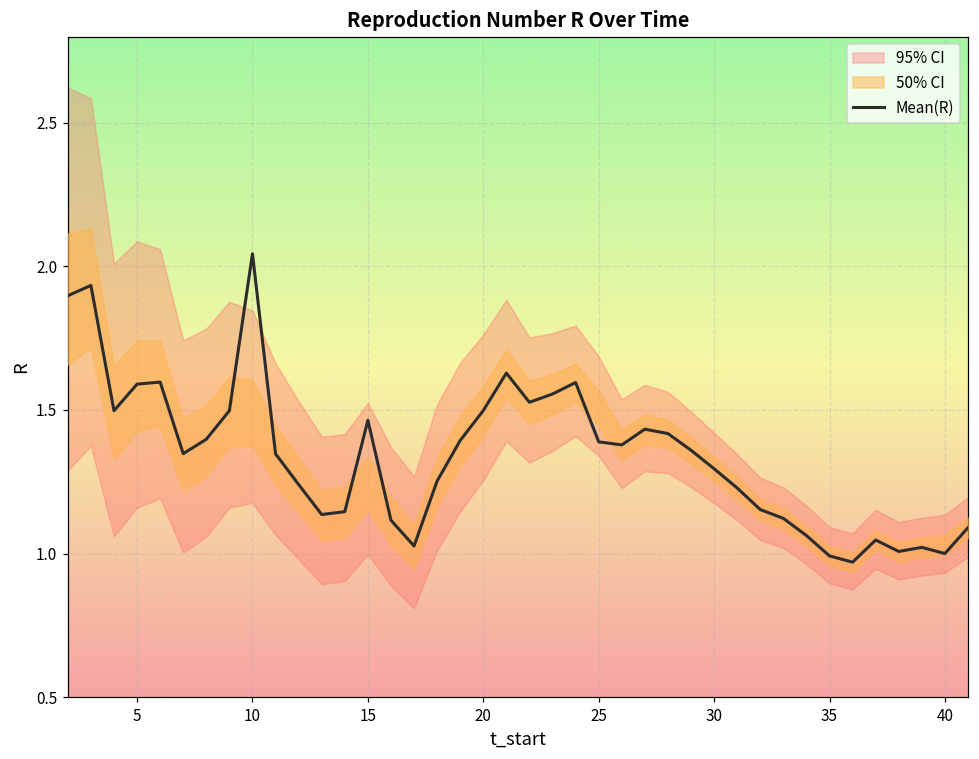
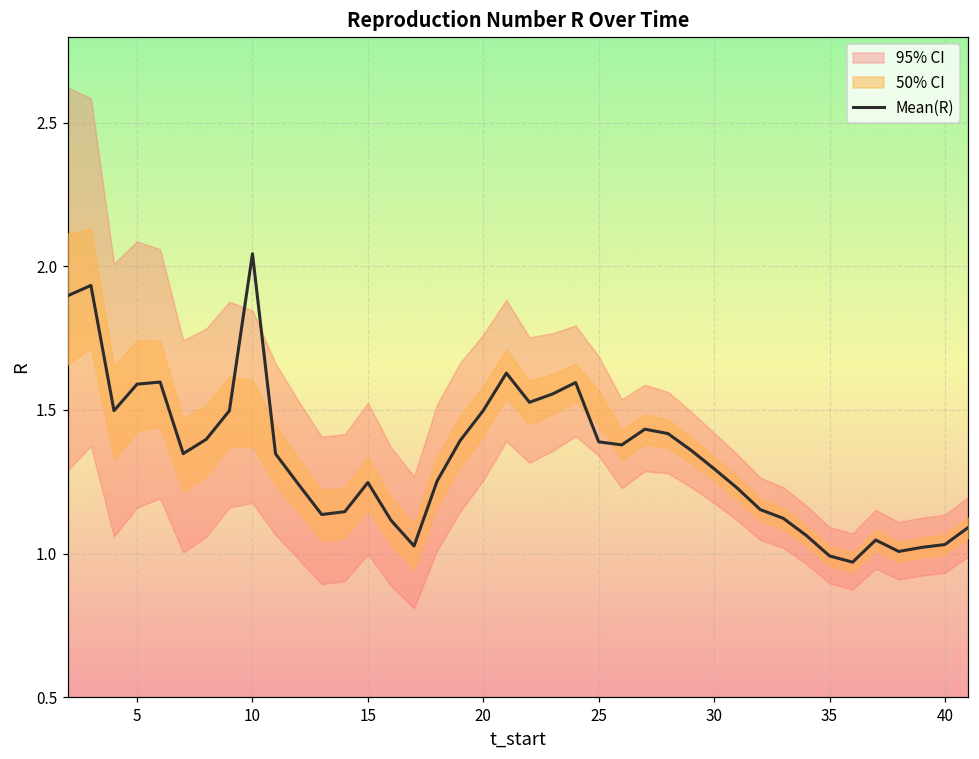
Mean(R), 15: 1.46 -> 1.25
Mean(R), 40: 1.00 -> 1.03
